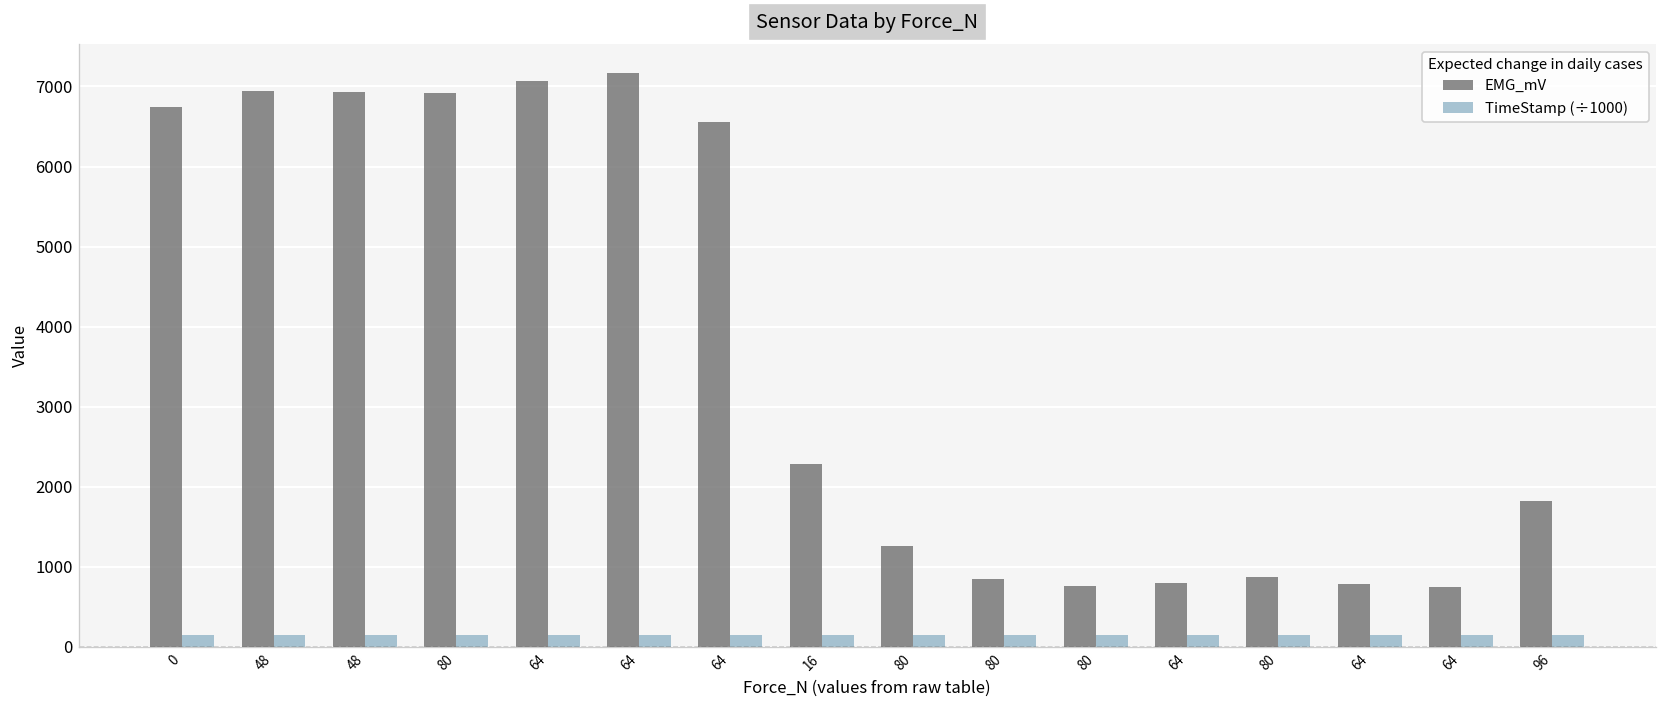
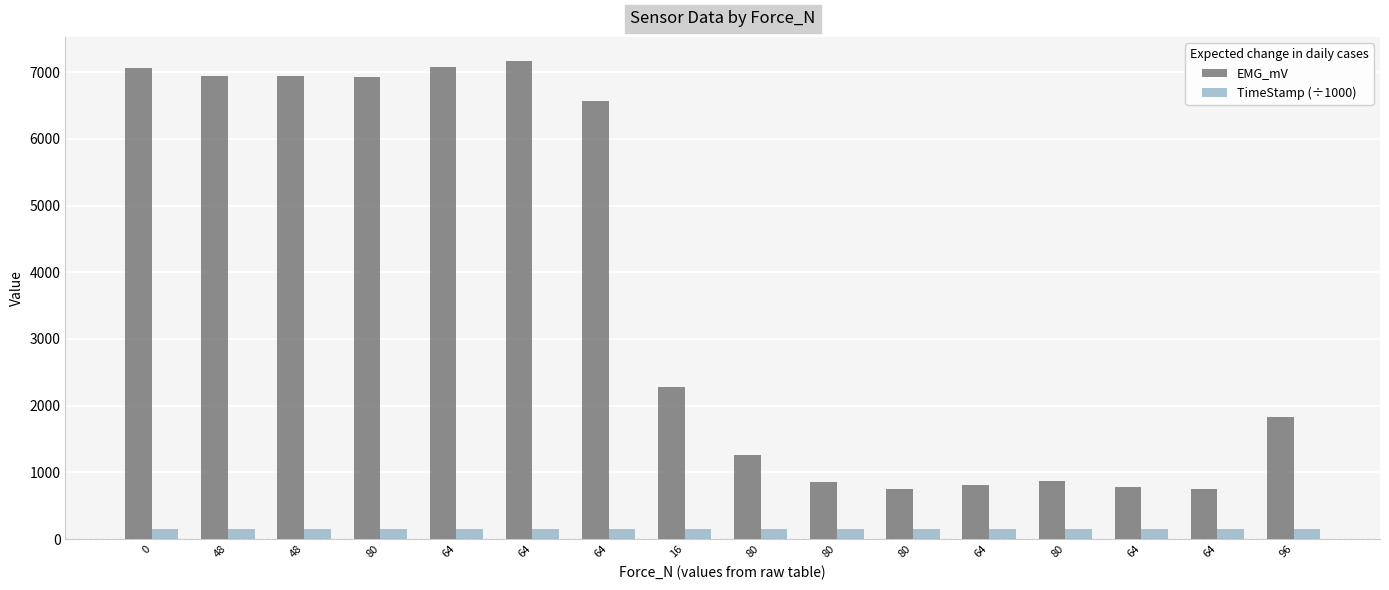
EMG_mV, 0: 6700 -> 7100
